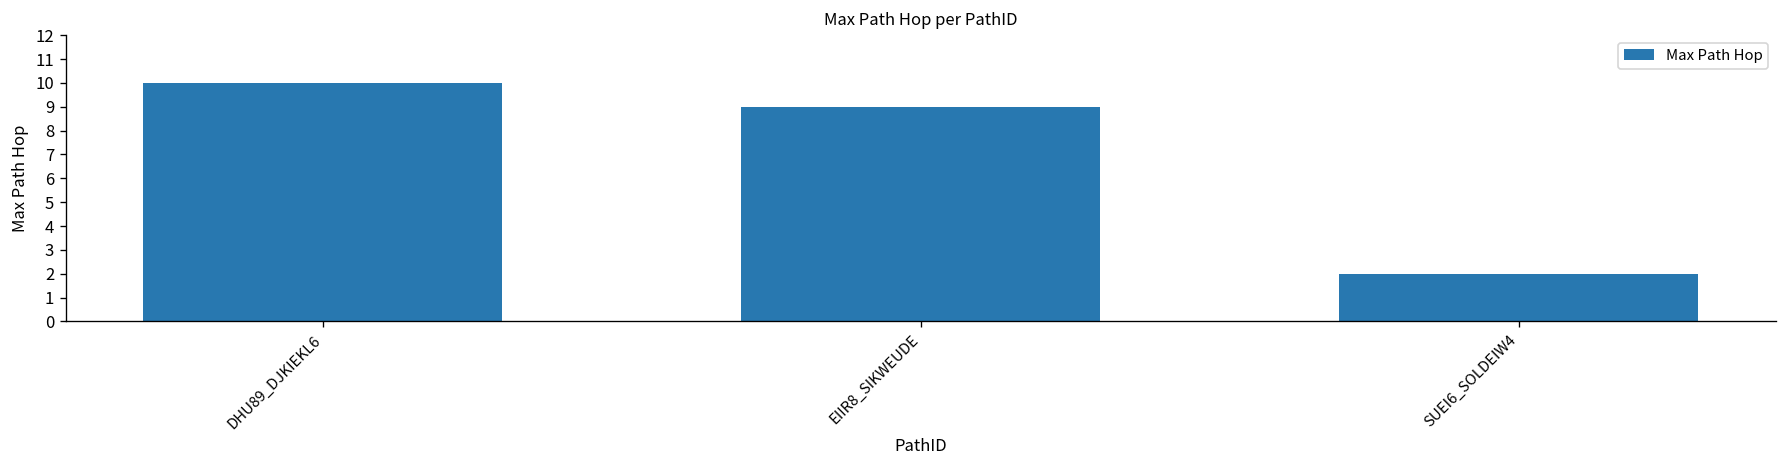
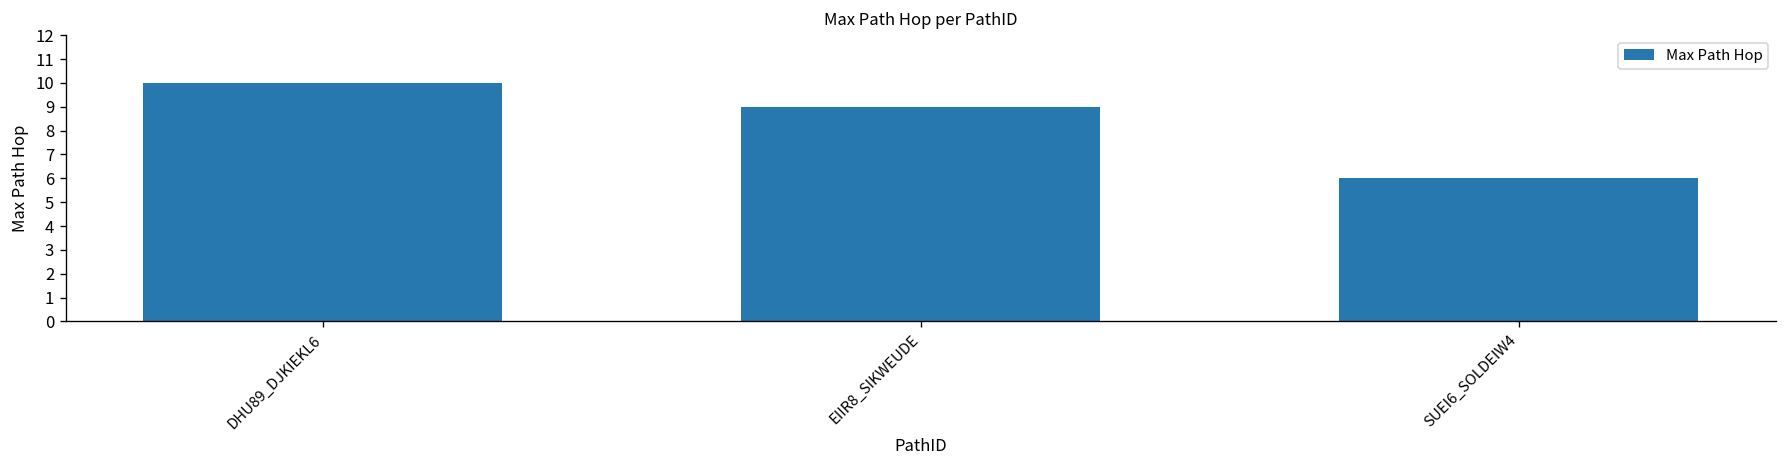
SUEI6_SOLDEIW4: 2 -> 6
